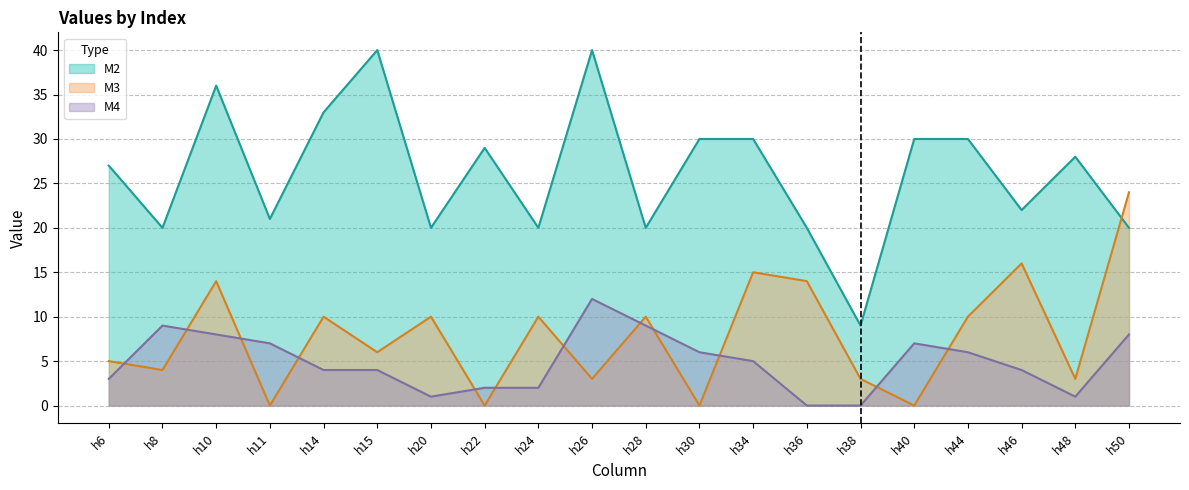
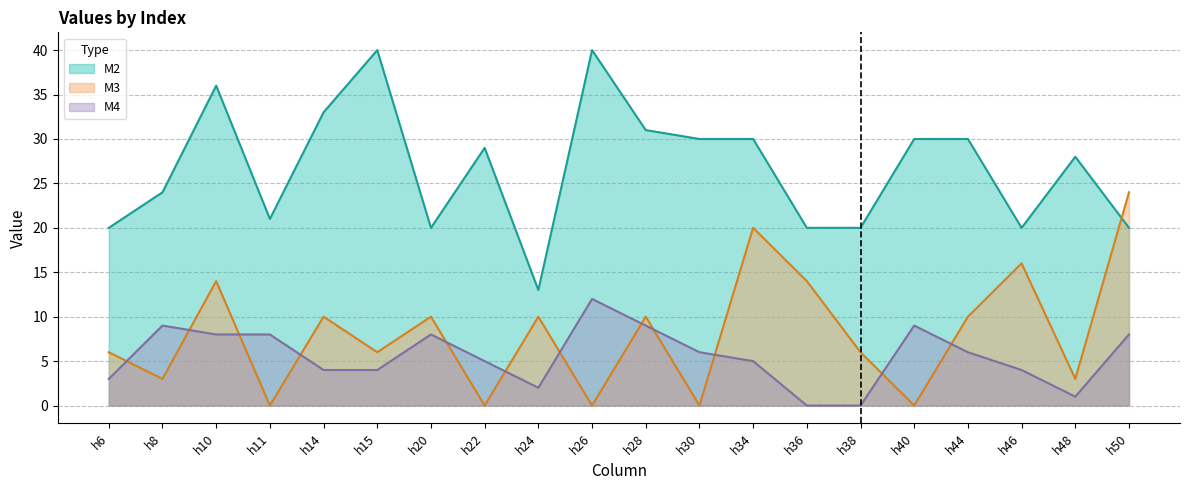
M2, h6: 27 -> 20
M3, h6: 5 -> 6
M2, h8: 20 -> 24
M3, h8: 4 -> 3
M4, h11: 7 -> 8
M4, h20: 1 -> 8
M4, h22: 2 -> 5
M2, h24: 20 -> 13
M3, h26: 3 -> 0
M2, h28: 20 -> 31
M3, h34: 15 -> 20
M2, h38: 9 -> 20
M3, h38: 3 -> 6
M4, h40: 7 -> 9
M2, h46: 22 -> 20
